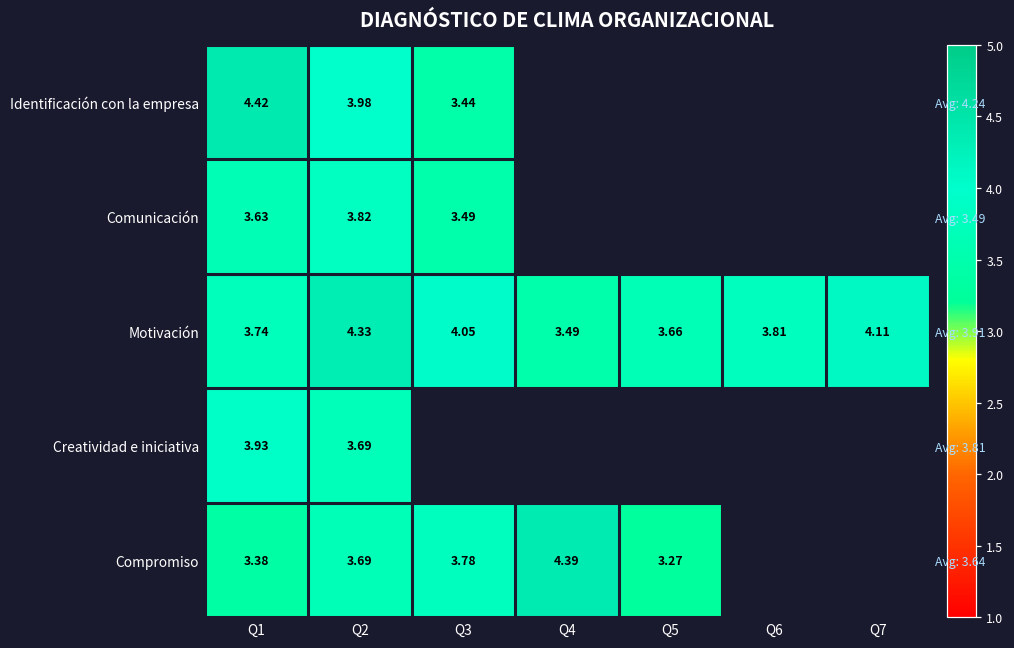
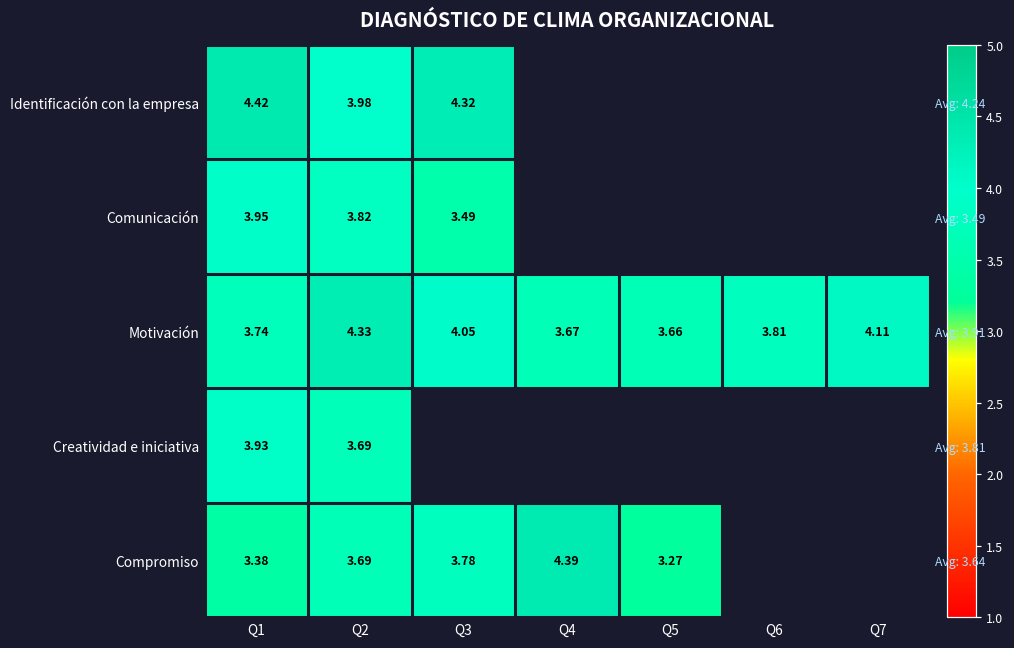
Identificación con la empresa, Q3: 3.44 -> 4.32
Comunicación, Q1: 3.63 -> 3.95
Motivación, Q4: 3.49 -> 3.67
